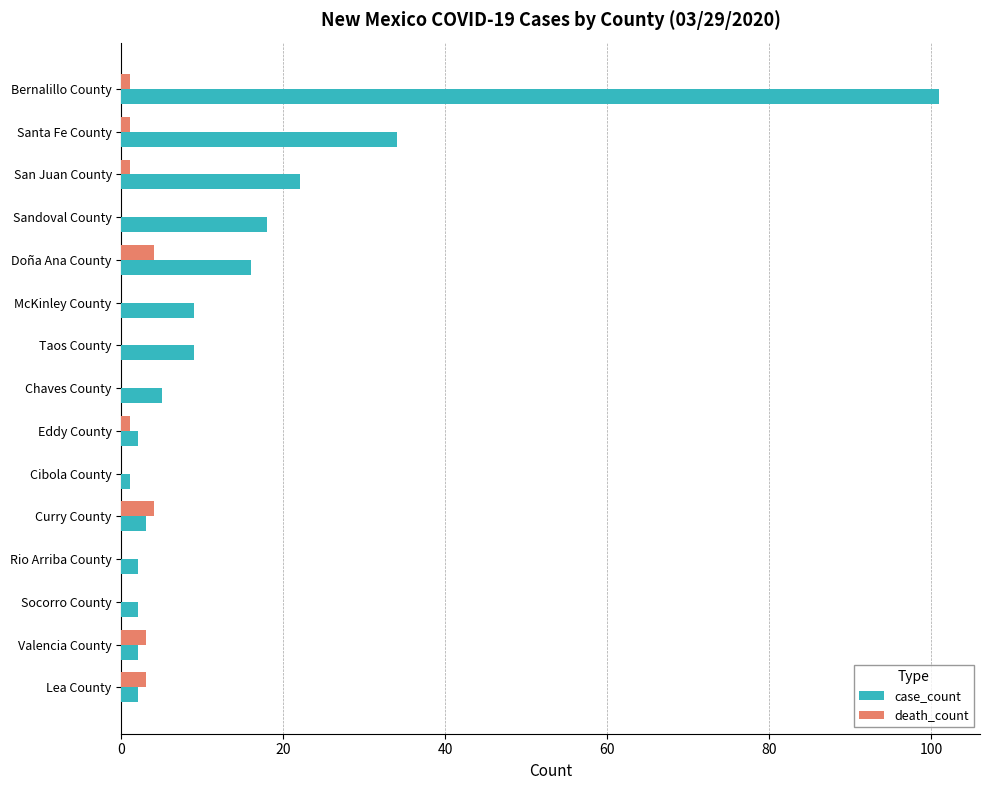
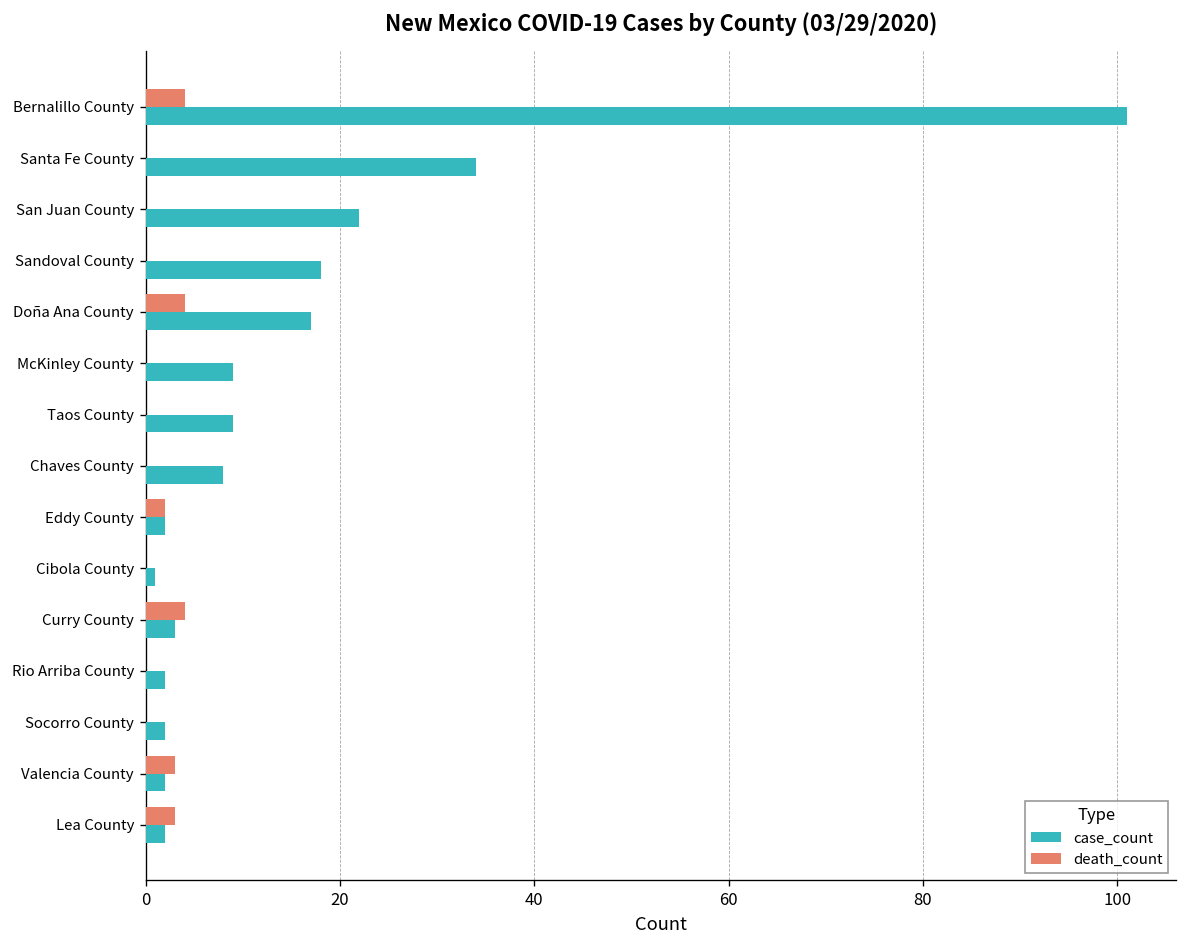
death_count, Bernalillo County: 1 -> 4
death_count, Santa Fe County: 1 -> 0
death_count, San Juan County: 1 -> 0
case_count, Doña Ana County: 16 -> 17
case_count, Chaves County: 5 -> 8
death_count, Eddy County: 1 -> 2
